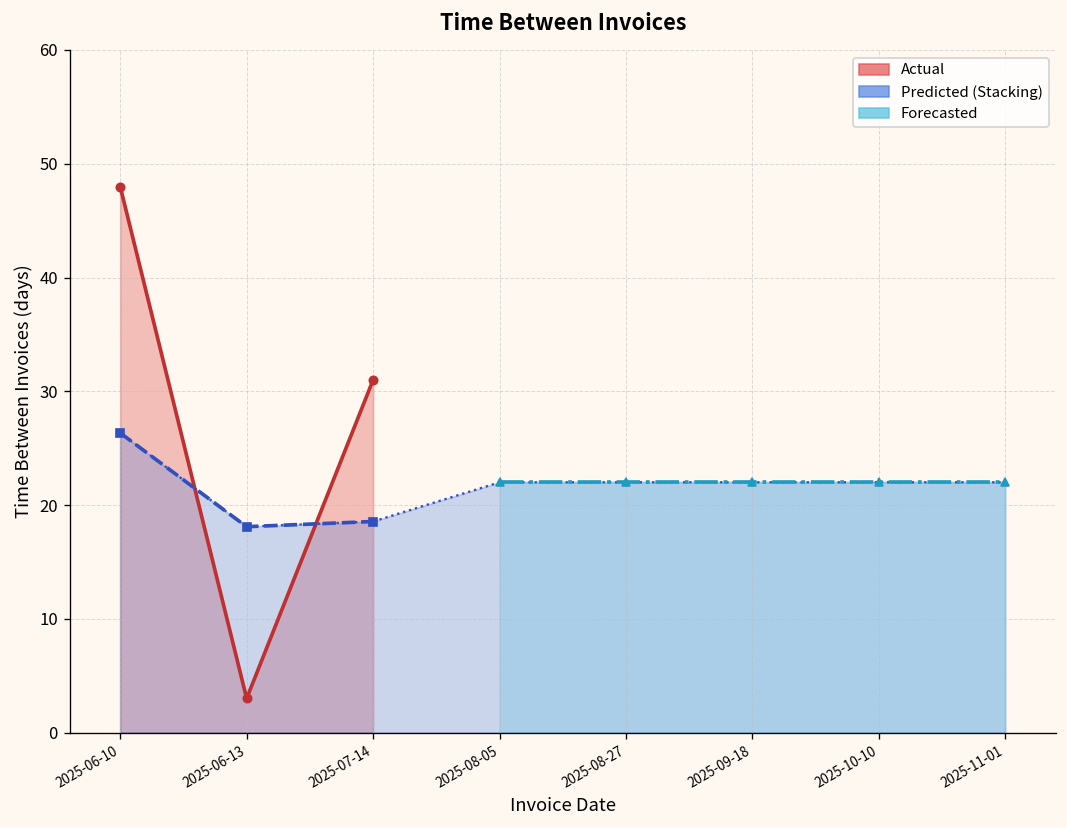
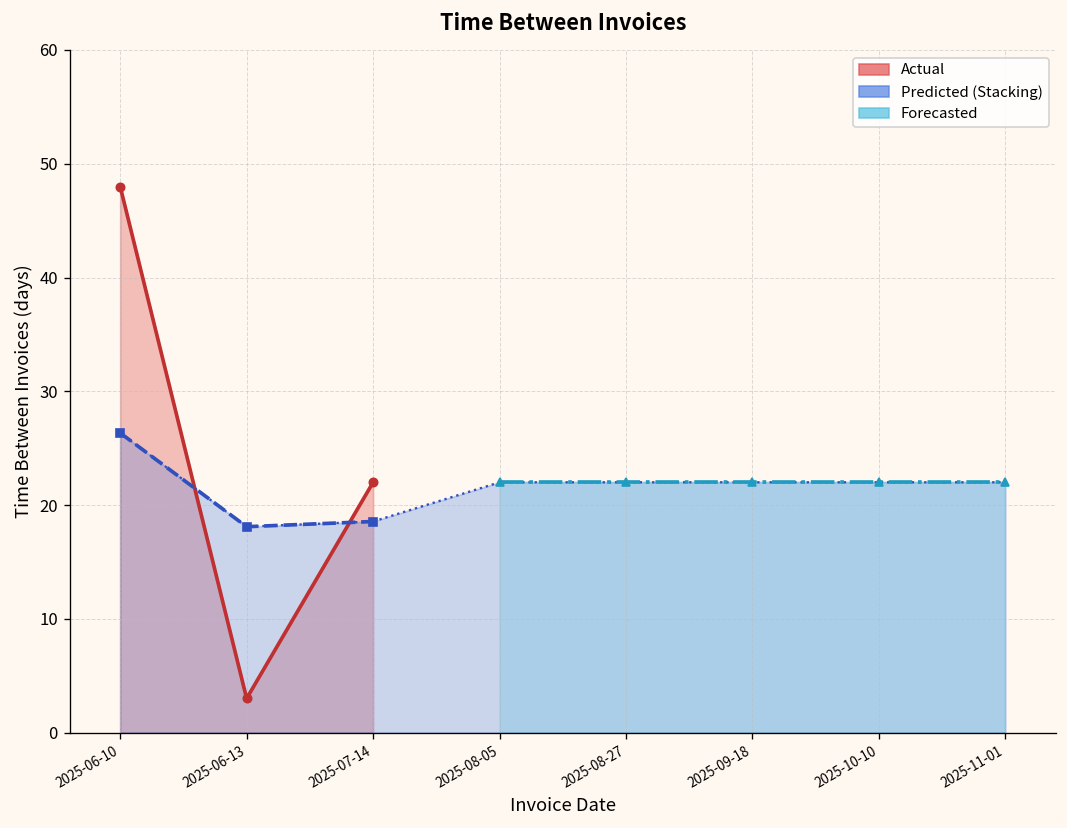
Actual, 2025-07-14: 31 -> 22
